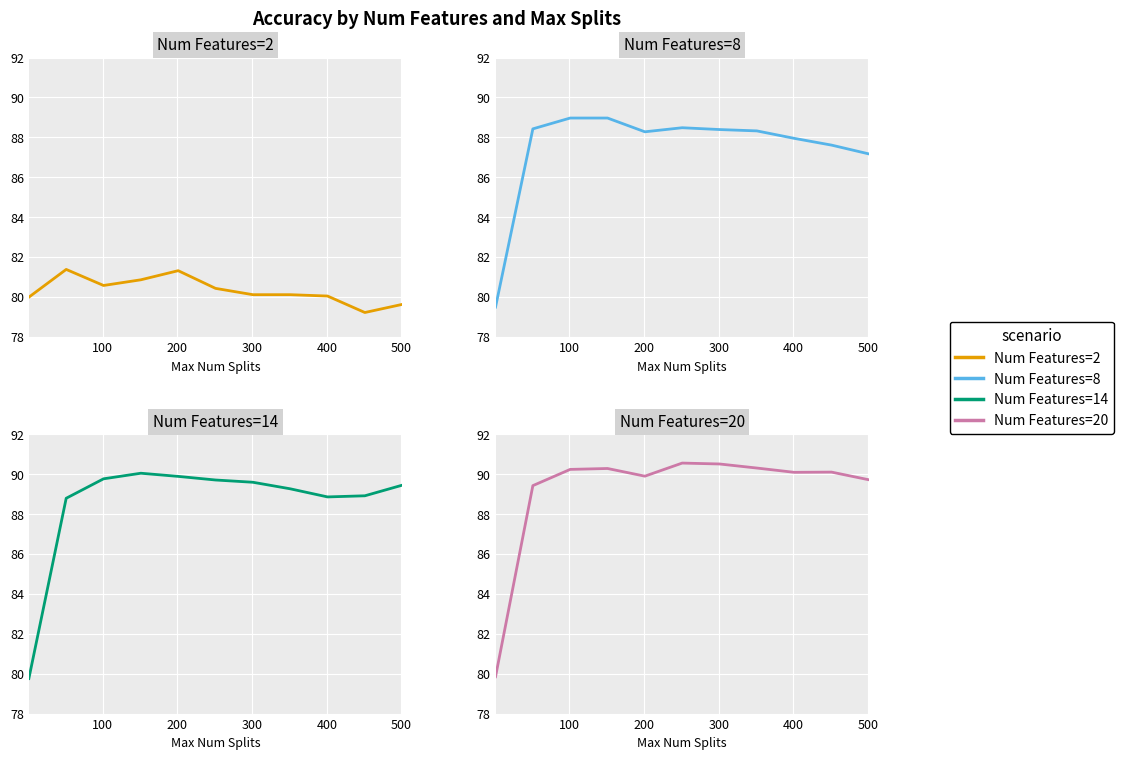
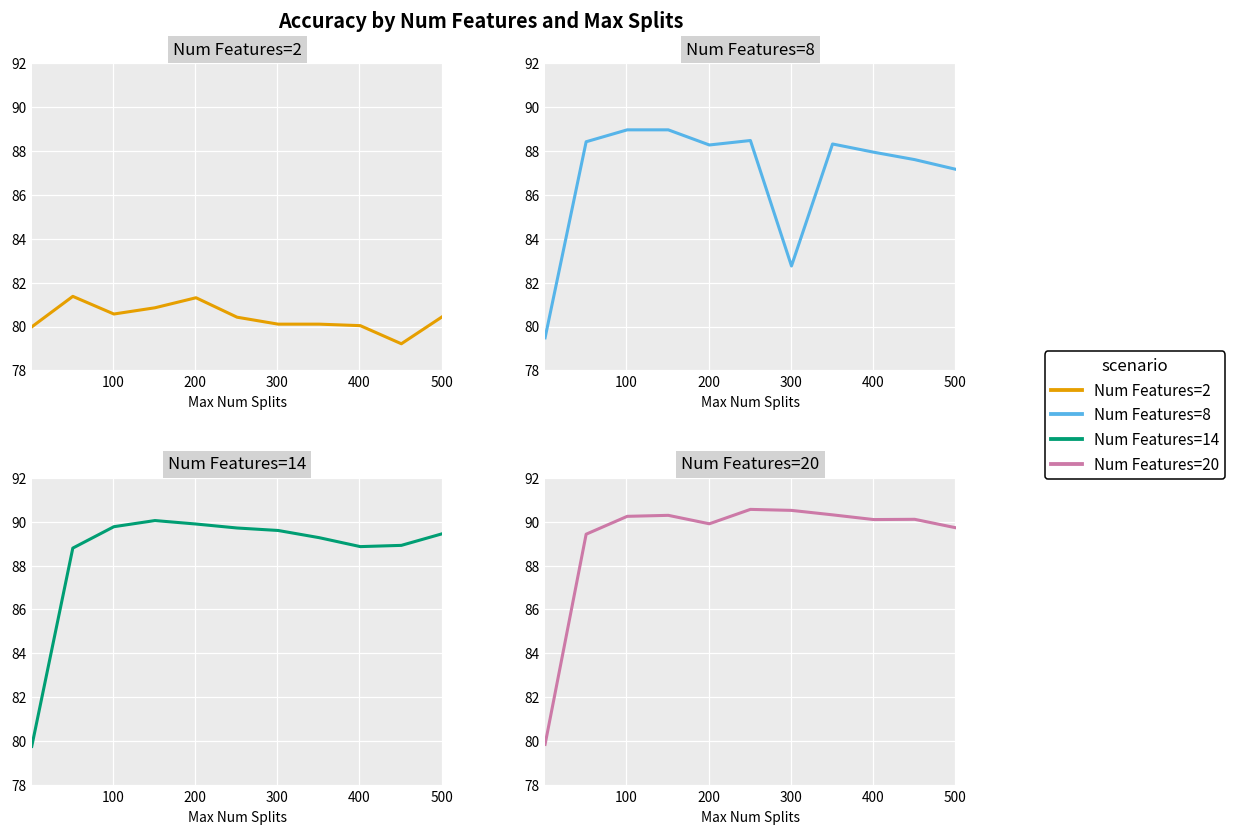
Num Features=2, 500: 79.6 -> 80.5
Num Features=8, 300: 88.4 -> 82.8
